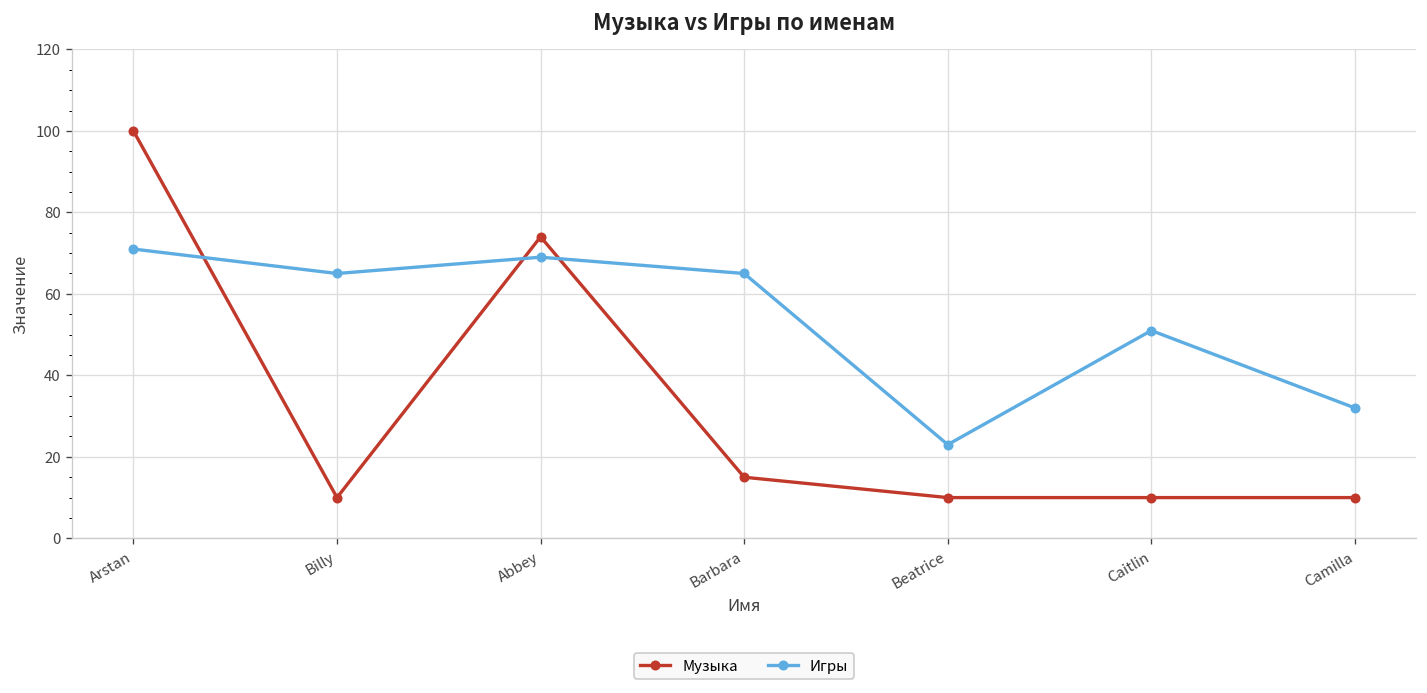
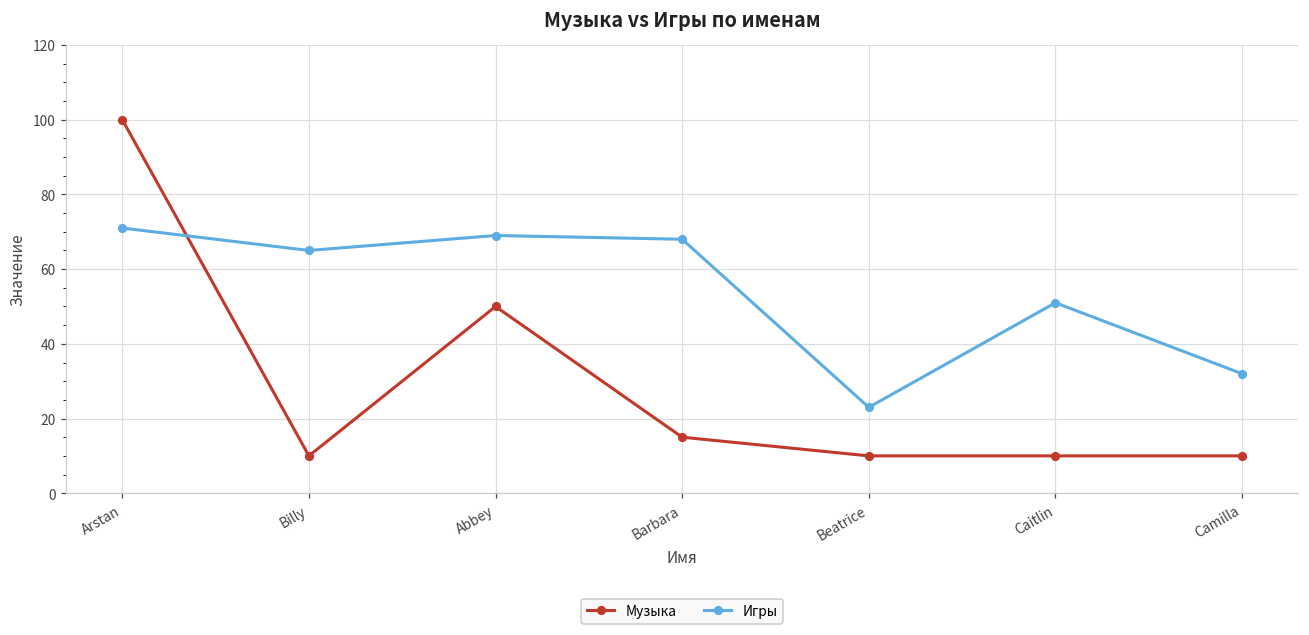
Музыка, Abbey: 74 -> 50
Игры, Barbara: 65 -> 68
